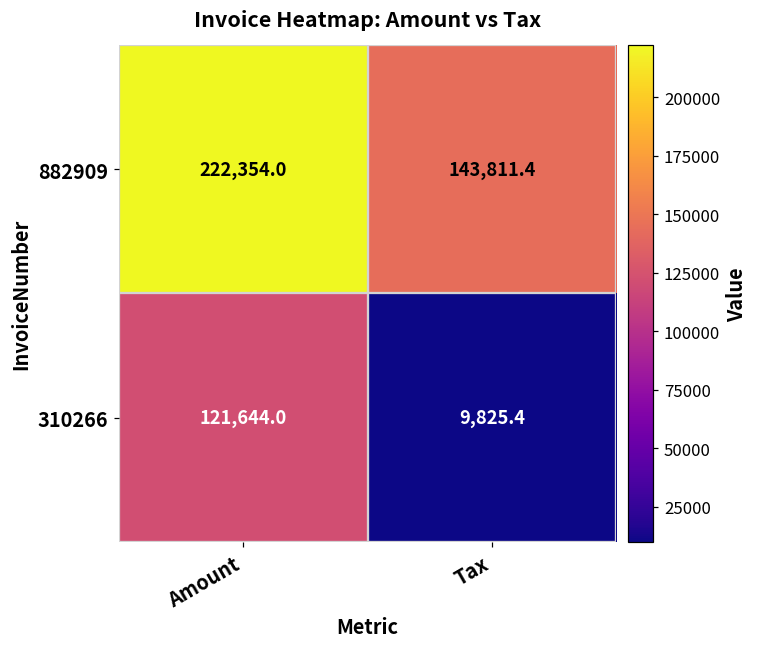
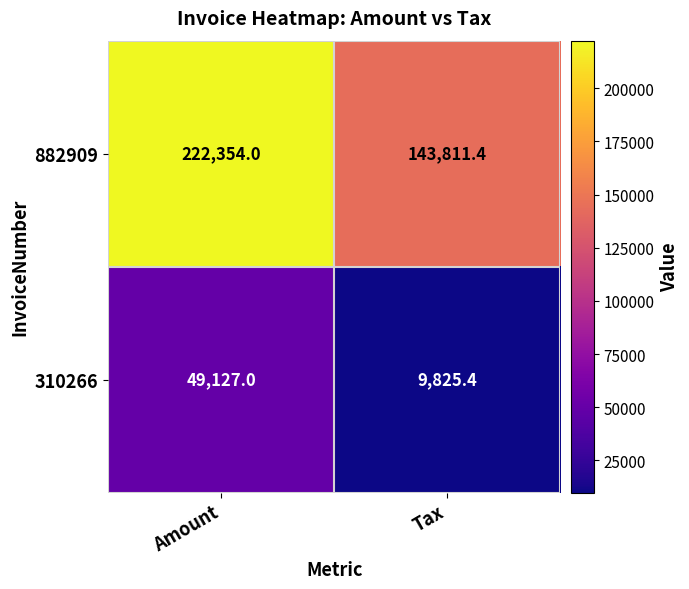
310266, Amount: 121,644.0 -> 49,127.0
